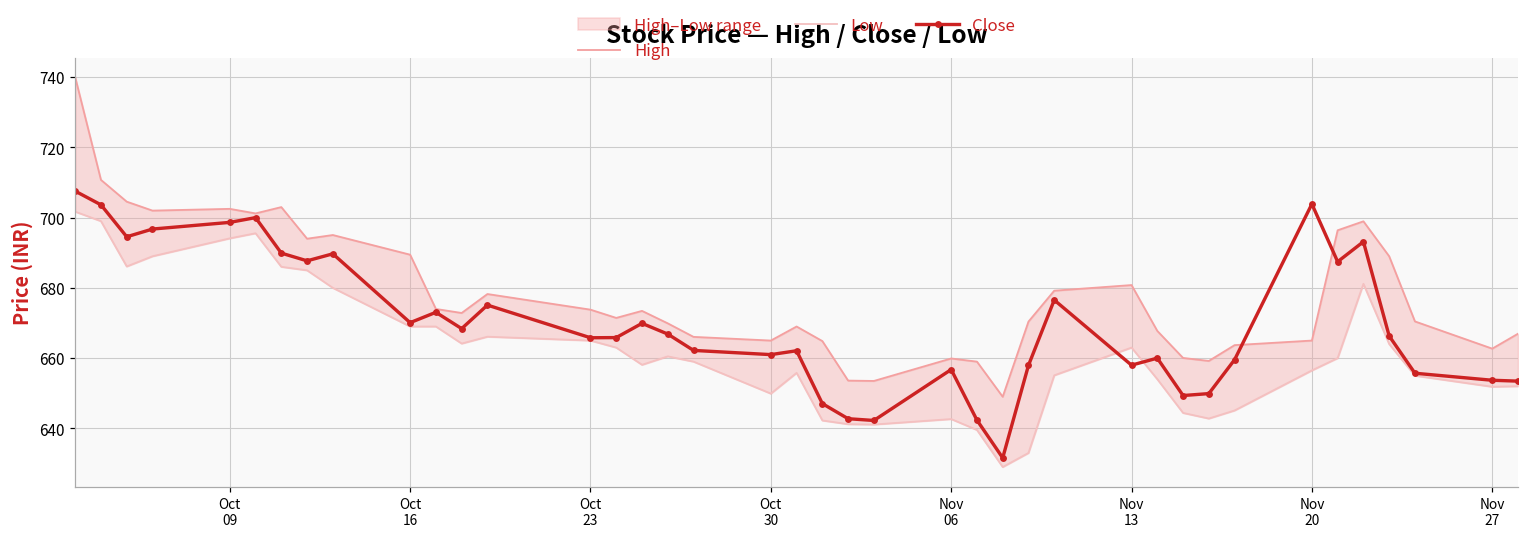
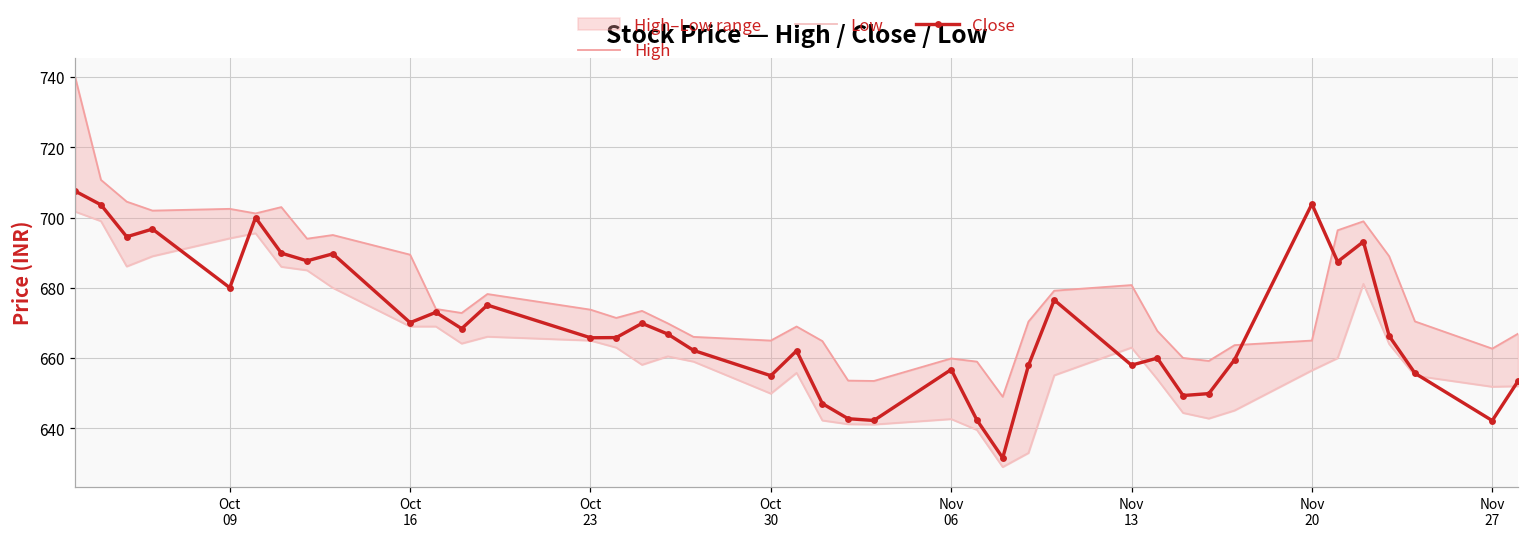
Close, Oct 09: 699 -> 680
Close, Oct 30: 661 -> 655
Close, Nov 27: 654 -> 642
